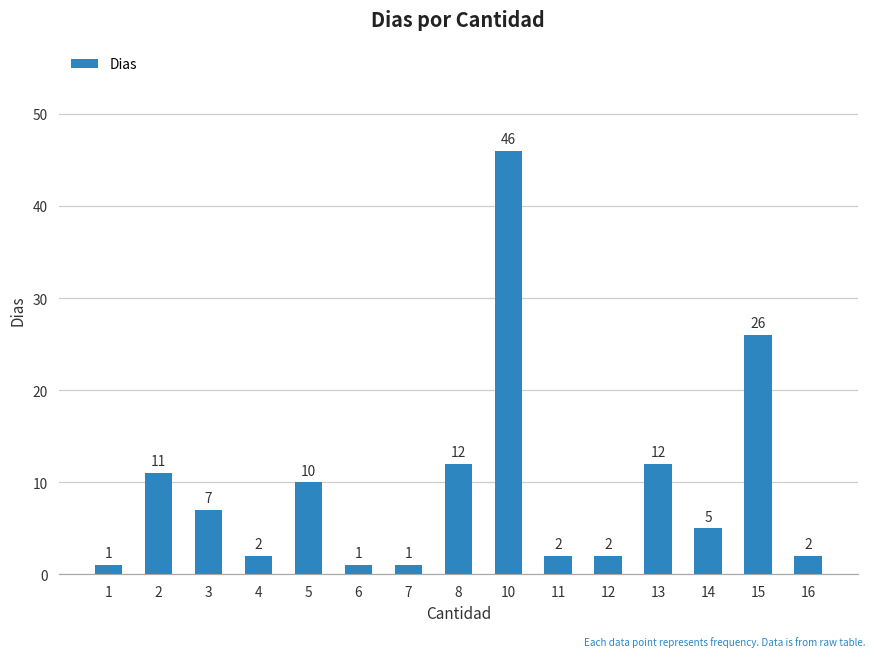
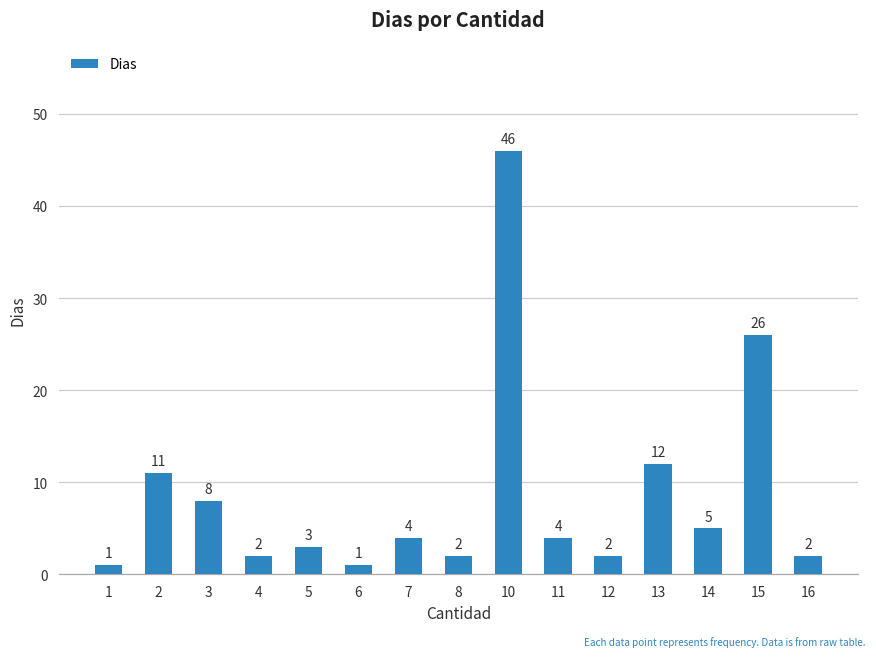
3: 7 -> 8
5: 10 -> 3
7: 1 -> 4
8: 12 -> 2
11: 2 -> 4
